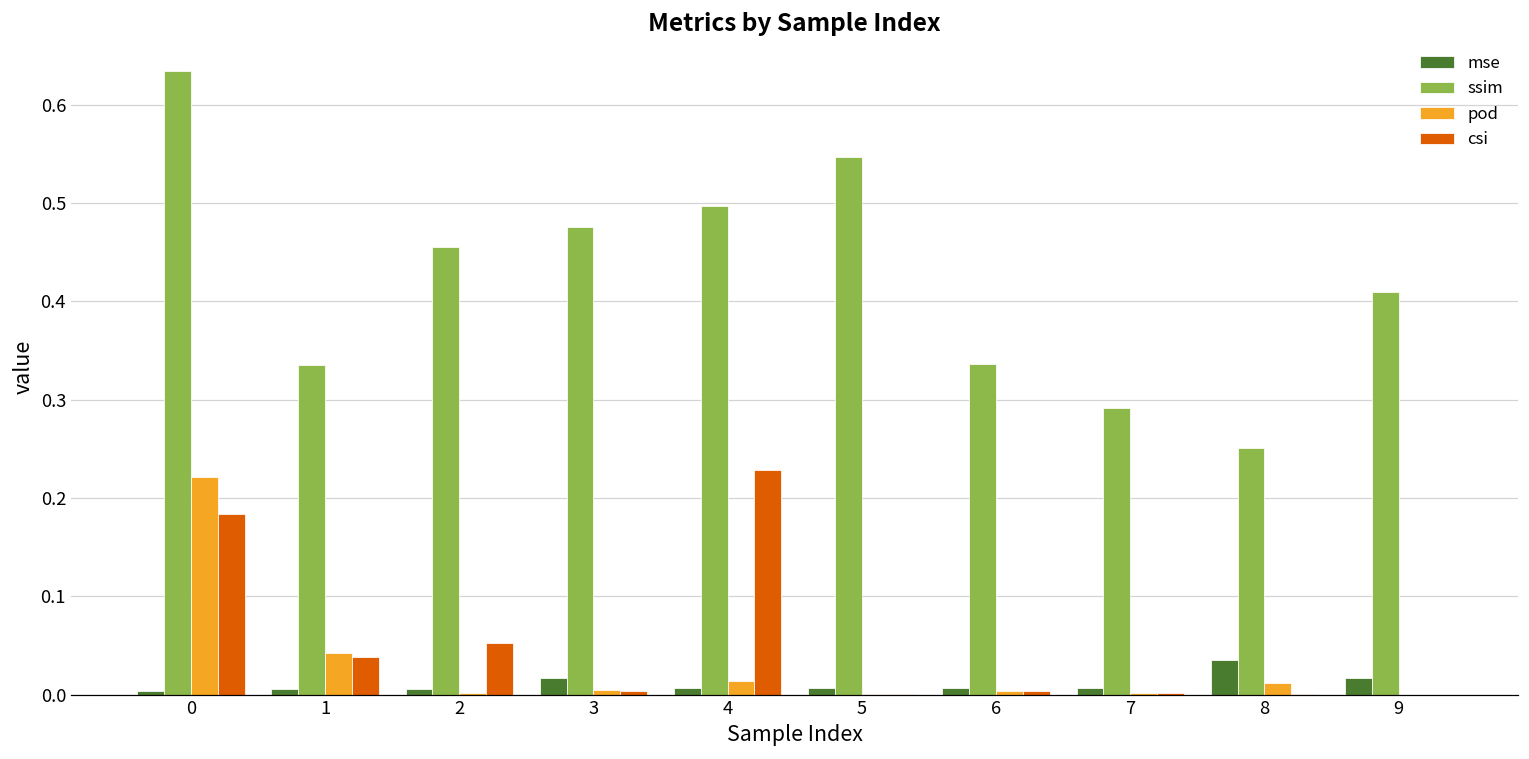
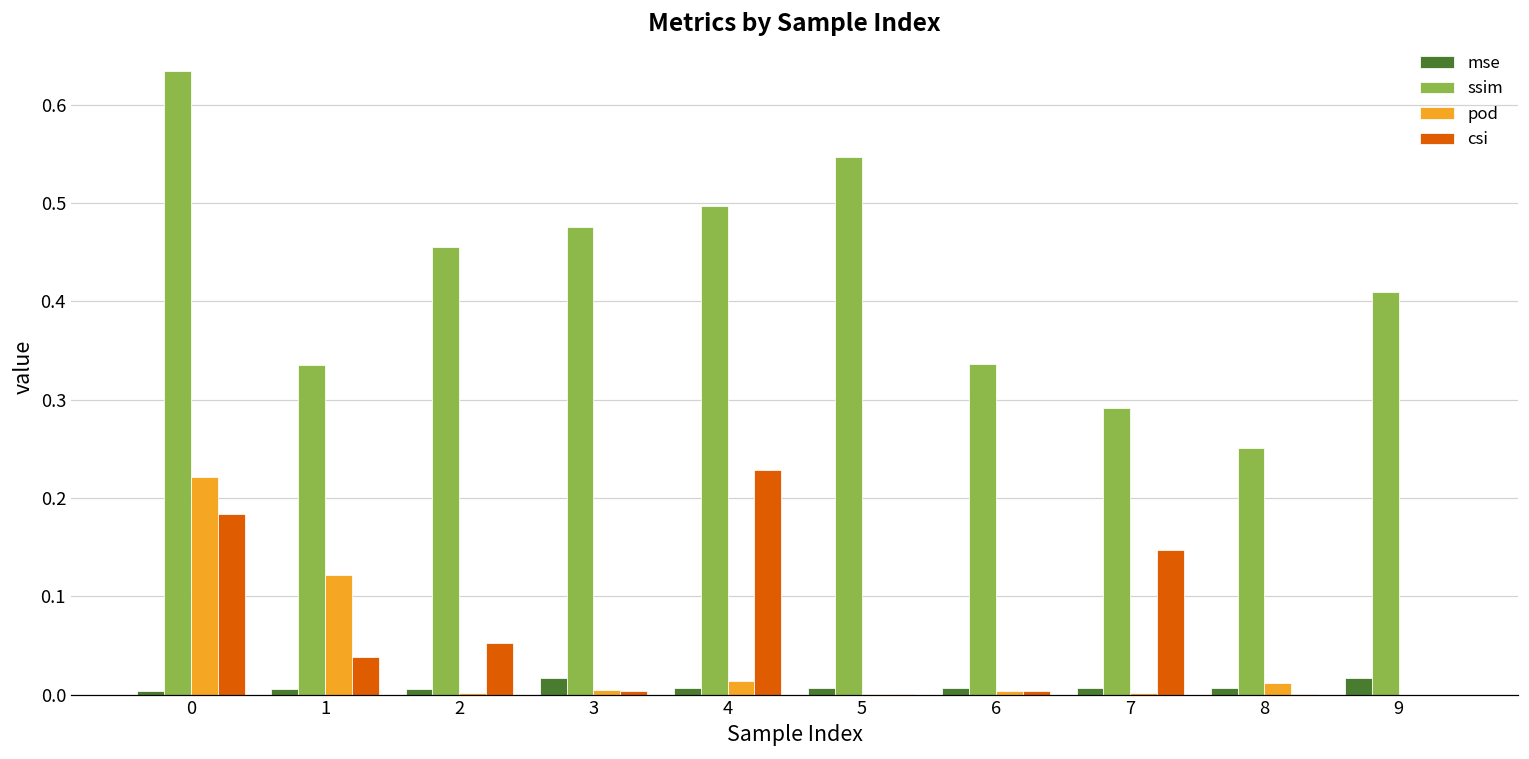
pod, 1: 0.04 -> 0.12
csi, 7: 0.00 -> 0.15
mse, 8: 0.04 -> 0.01
